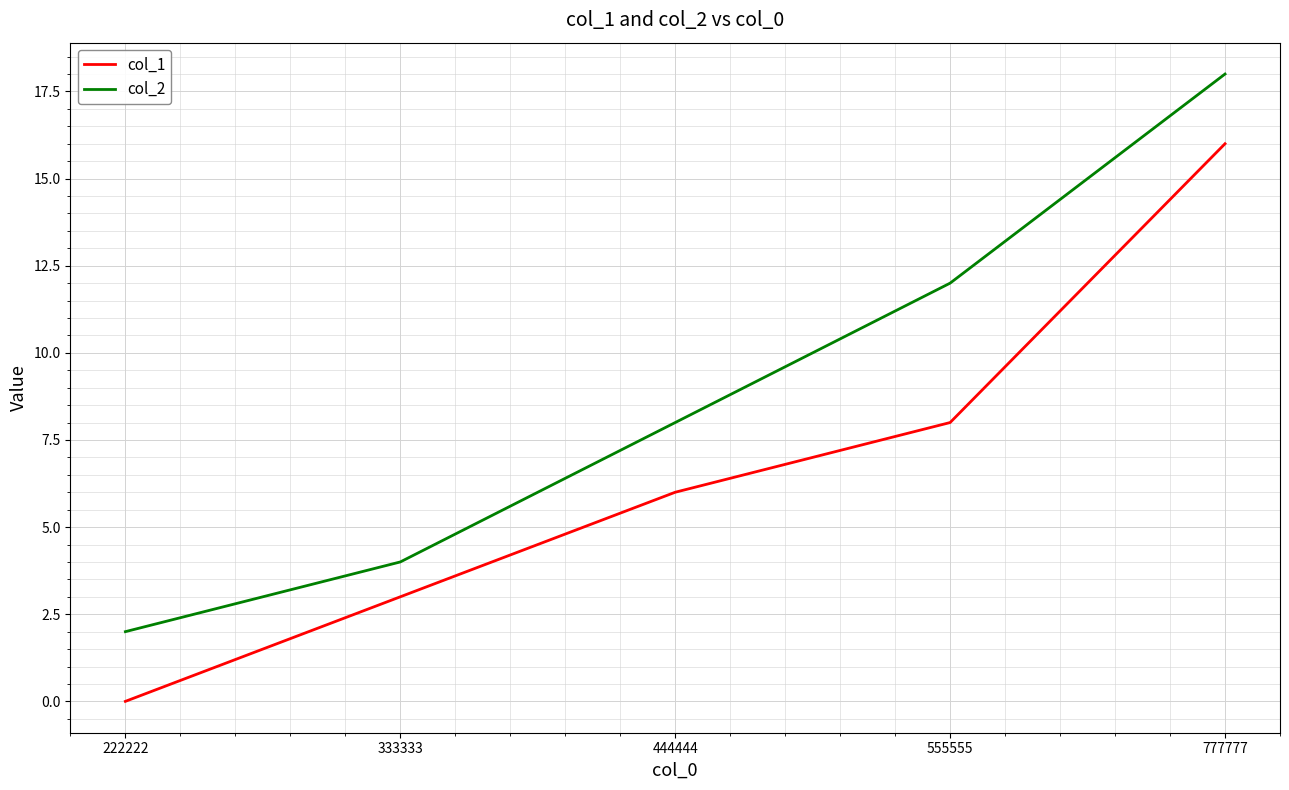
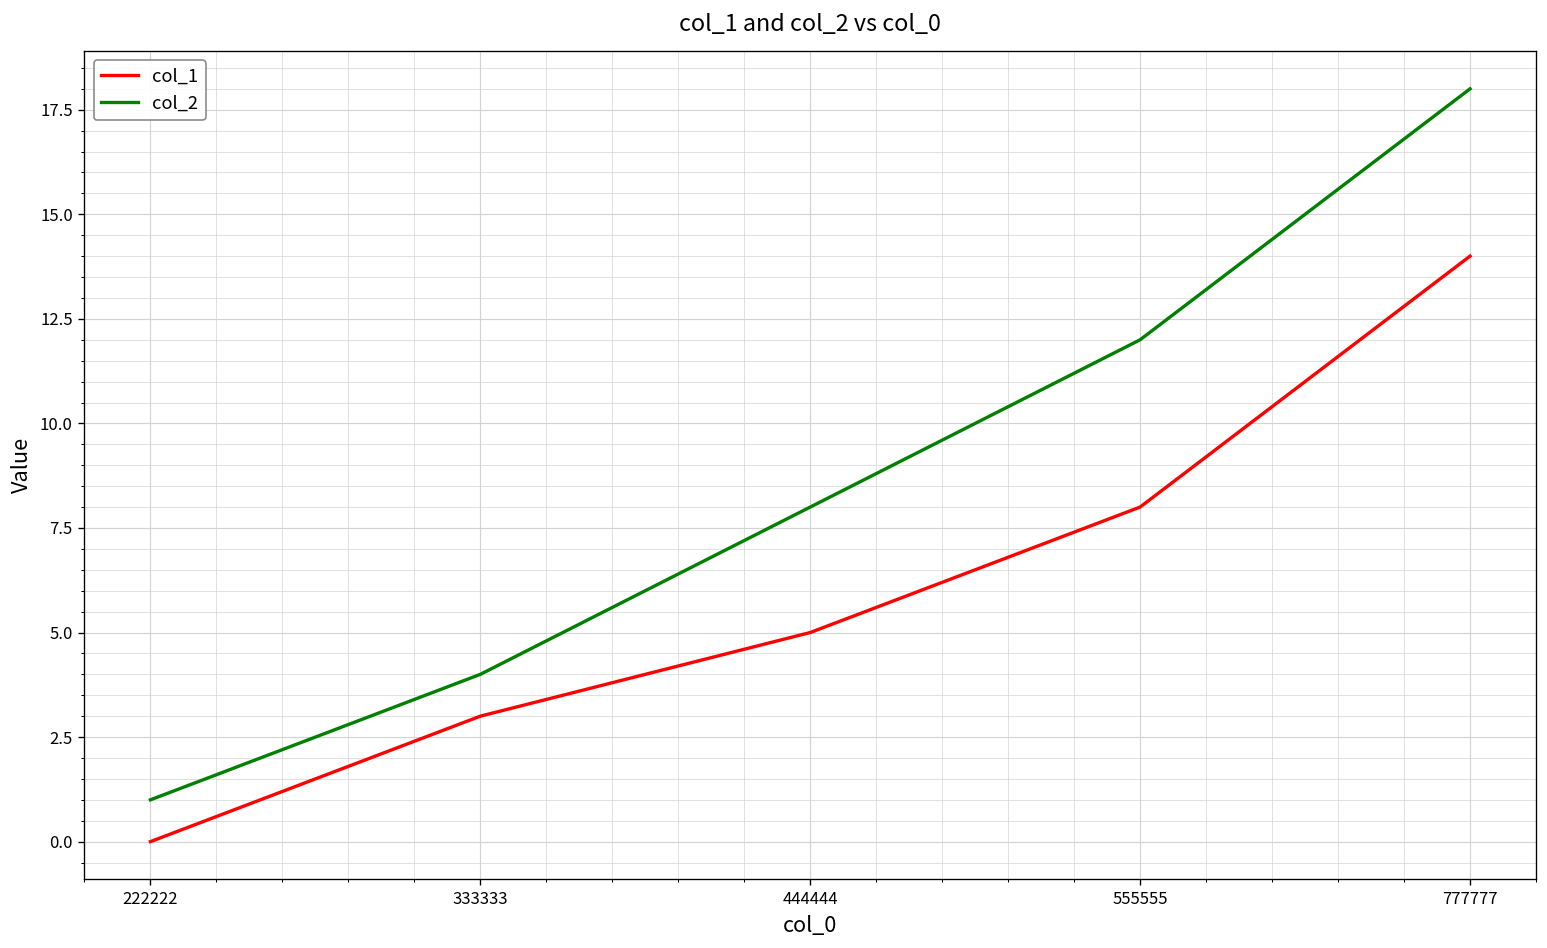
col_2, 222222: 2 -> 1
col_1, 444444: 6 -> 5
col_1, 777777: 16 -> 14
